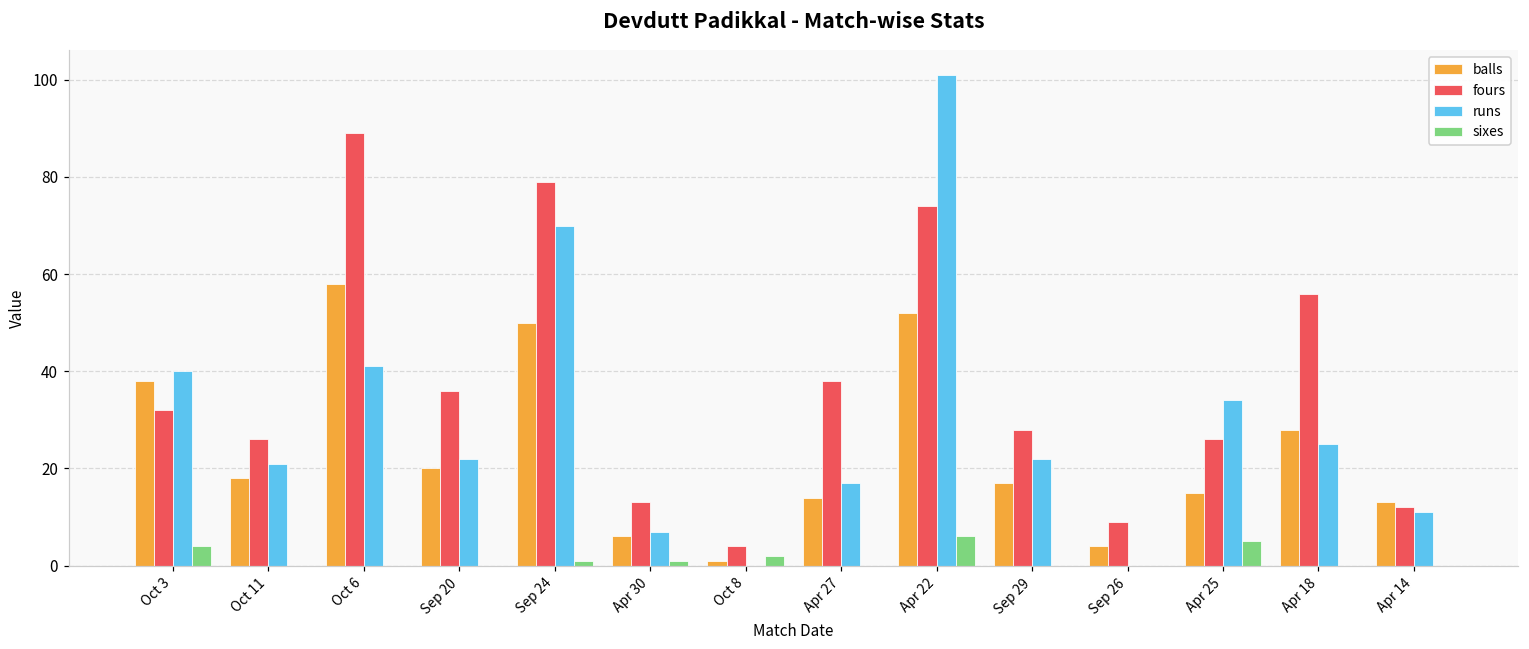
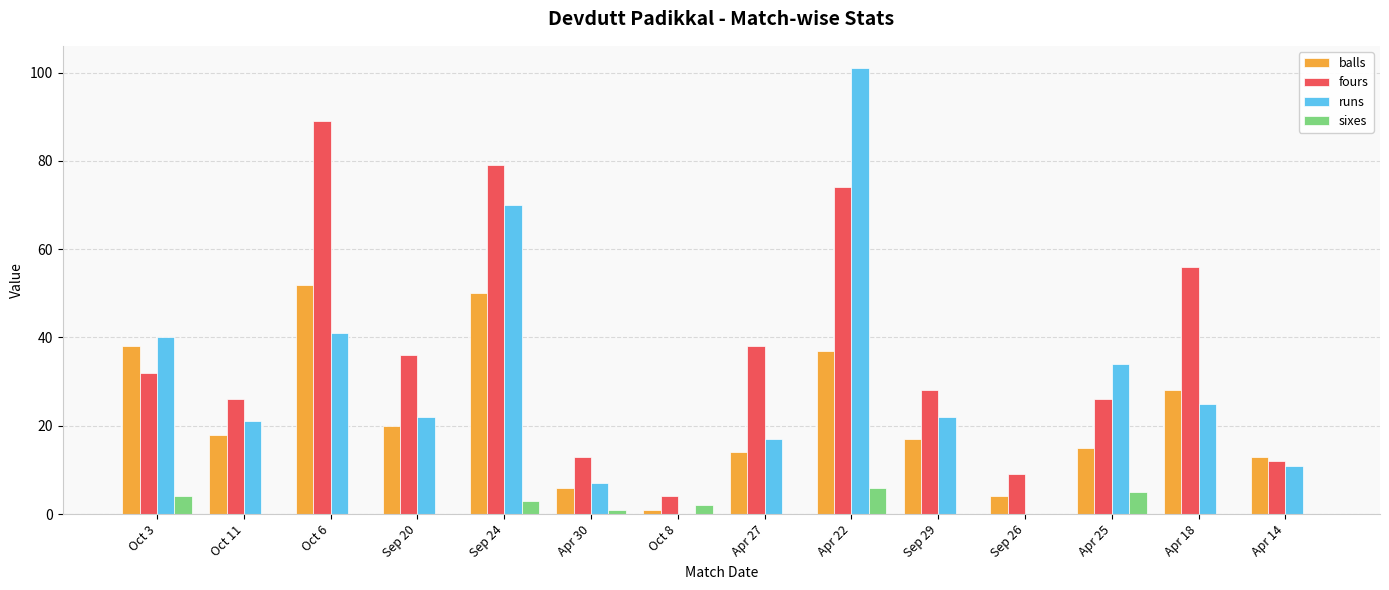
balls, Oct 6: 58 -> 52
sixes, Sep 24: 1 -> 3
balls, Apr 22: 52 -> 37
